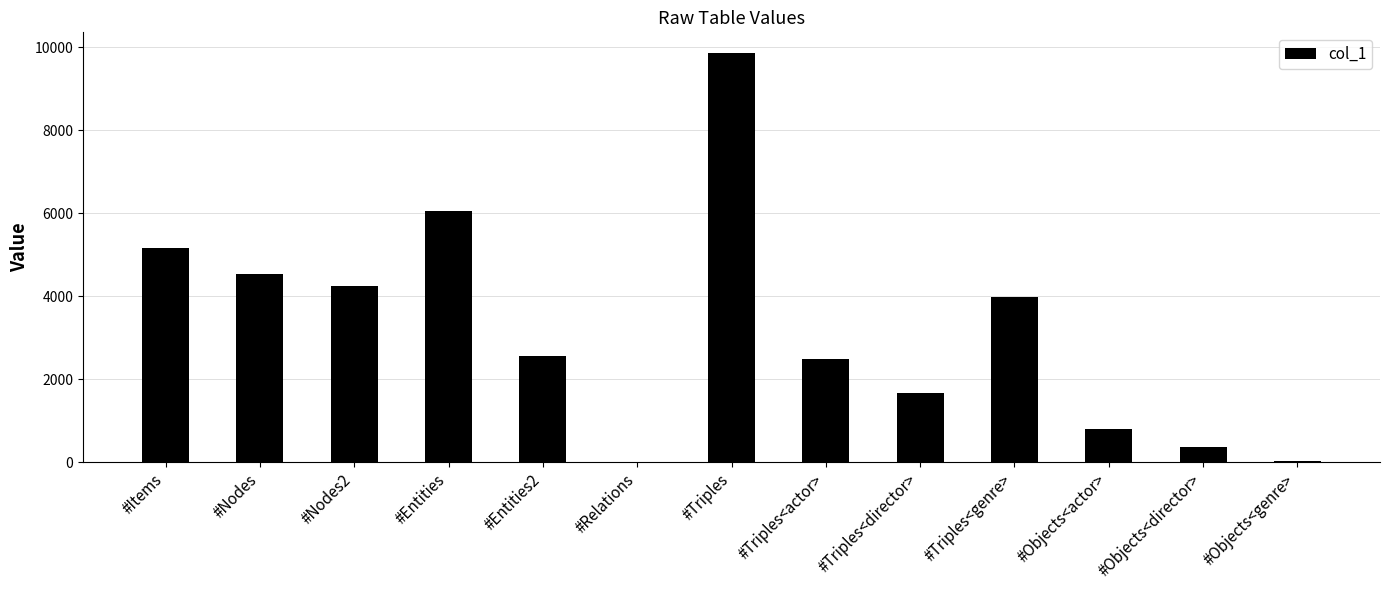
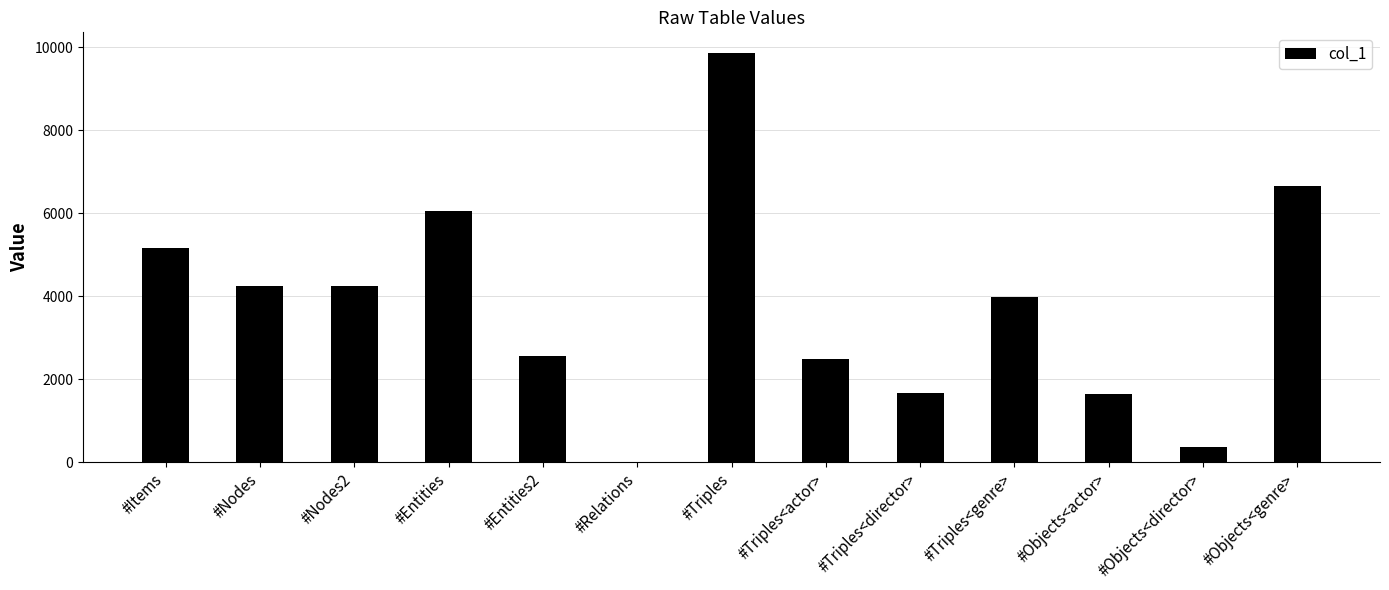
#Nodes: 4500 -> 4200
#Objects<actor>: 800 -> 1700
#Objects<genre>: 0 -> 6700
